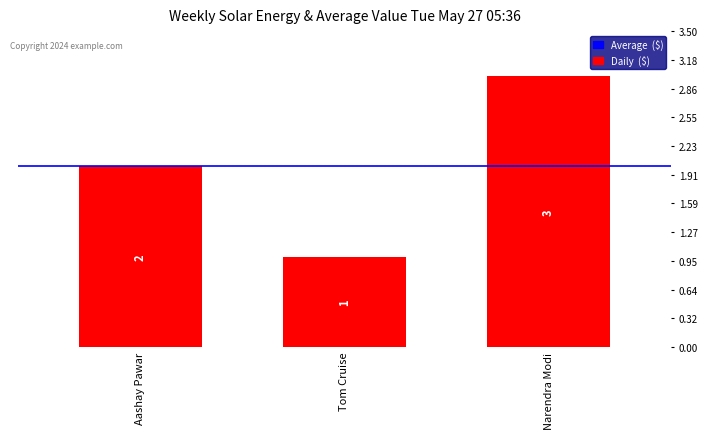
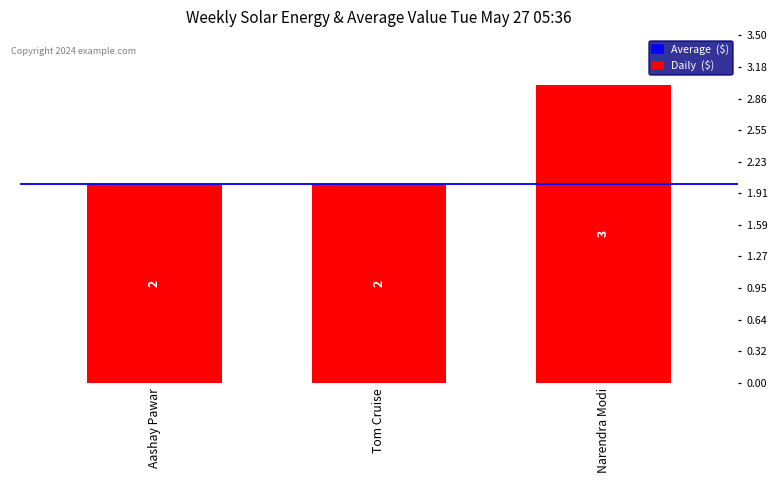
Tom Cruise: 1 -> 2
